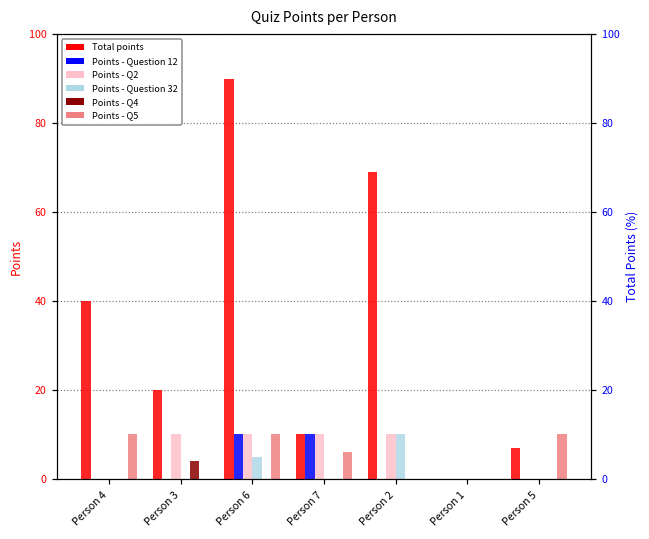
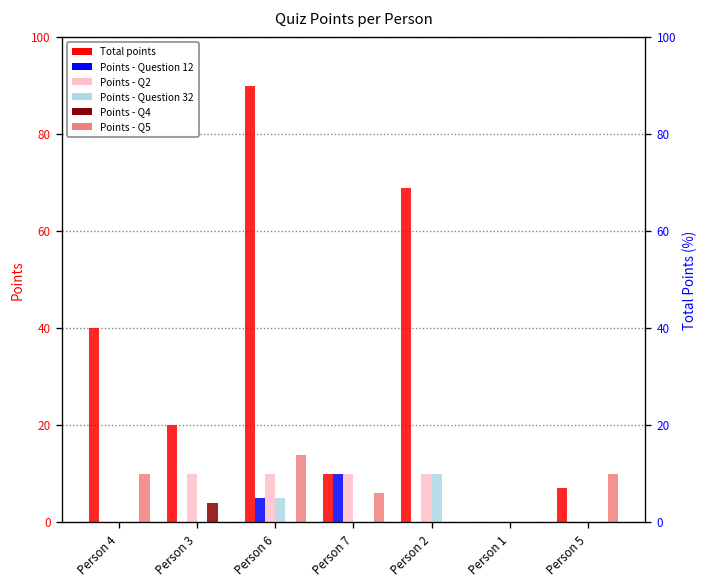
Points - Question 12, Person 6: 10 -> 5
Points - Q5, Person 6: 10 -> 14
